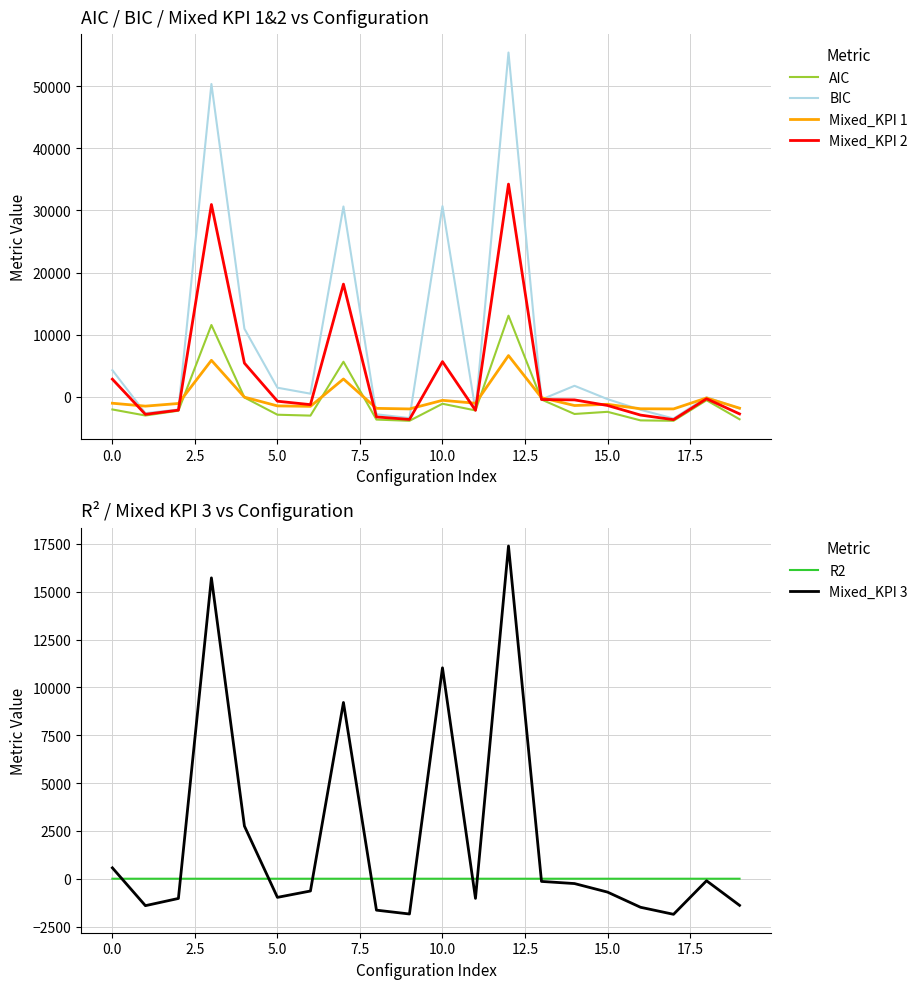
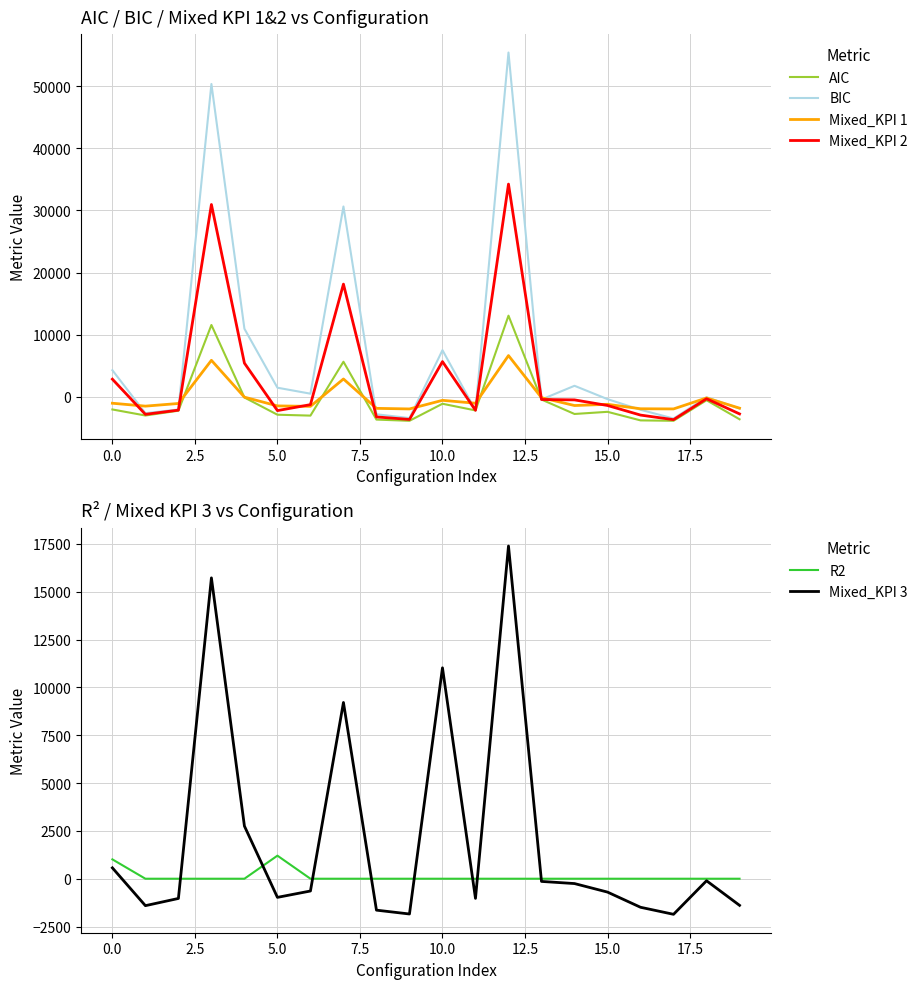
AIC / BIC / Mixed KPI 1&2 vs Configuration, Mixed_KPI 2, 5.0: -1000 -> -2000
AIC / BIC / Mixed KPI 1&2 vs Configuration, BIC, 10.0: 31000 -> 7000
R² / Mixed KPI 3 vs Configuration, R2, 0.0: 0 -> 1000
R² / Mixed KPI 3 vs Configuration, R2, 5.0: 0 -> 1200
